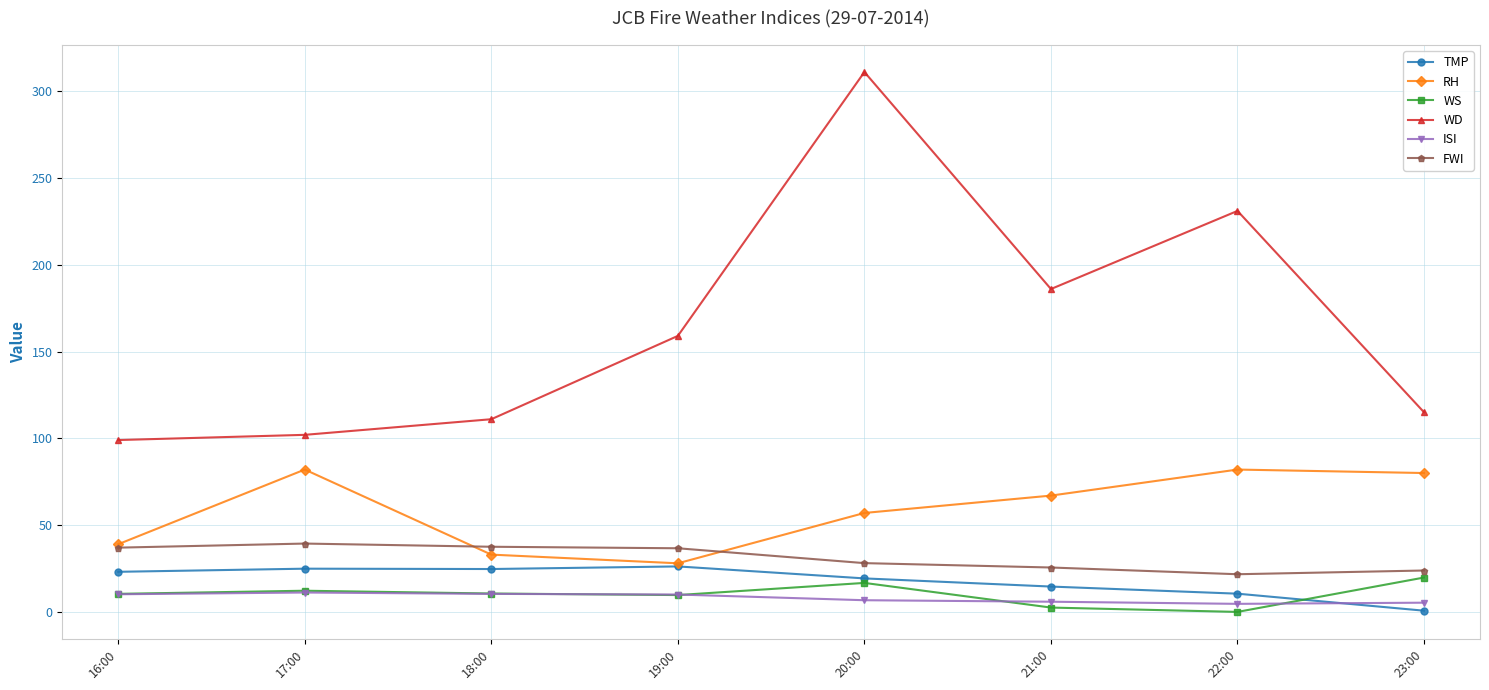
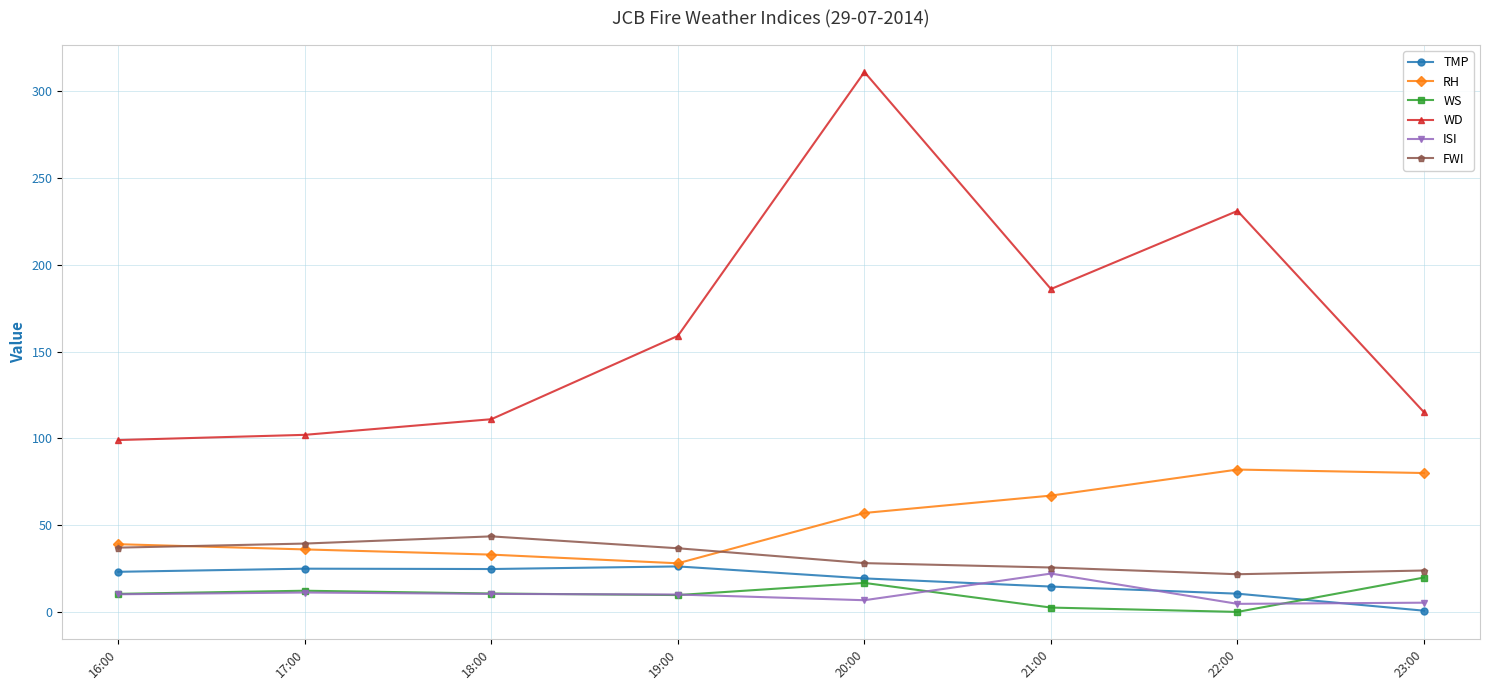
RH, 17:00: 82 -> 36
FWI, 18:00: 38 -> 44
ISI, 21:00: 6 -> 22
